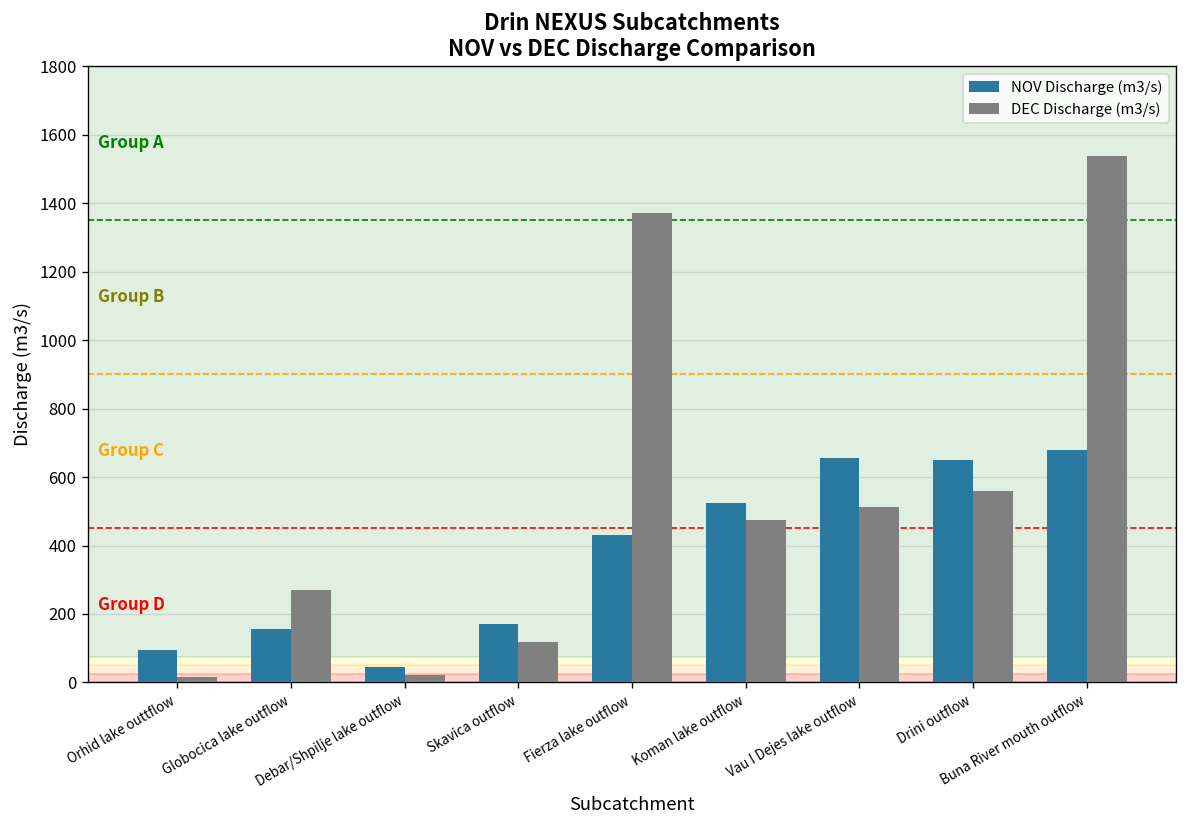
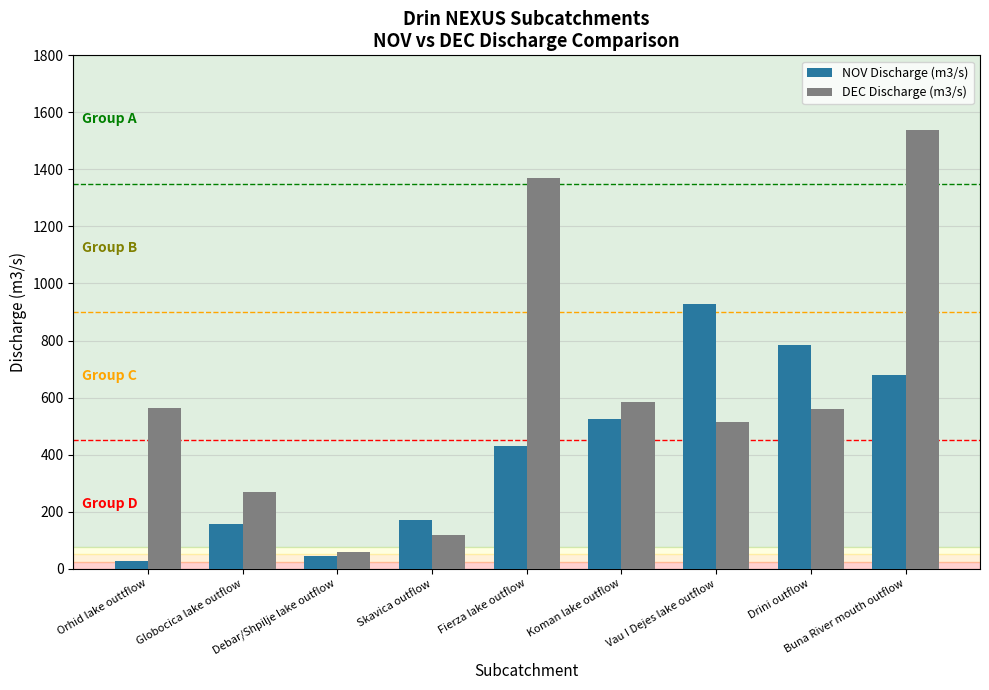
NOV Discharge (m3/s), Orhid lake outtflow: 90 -> 30
DEC Discharge (m3/s), Orhid lake outtflow: 20 -> 560
DEC Discharge (m3/s), Debar/Shpilje lake outflow: 20 -> 60
DEC Discharge (m3/s), Koman lake outflow: 480 -> 590
NOV Discharge (m3/s), Vau I Dejes lake outflow: 660 -> 930
NOV Discharge (m3/s), Drini outflow: 650 -> 790
